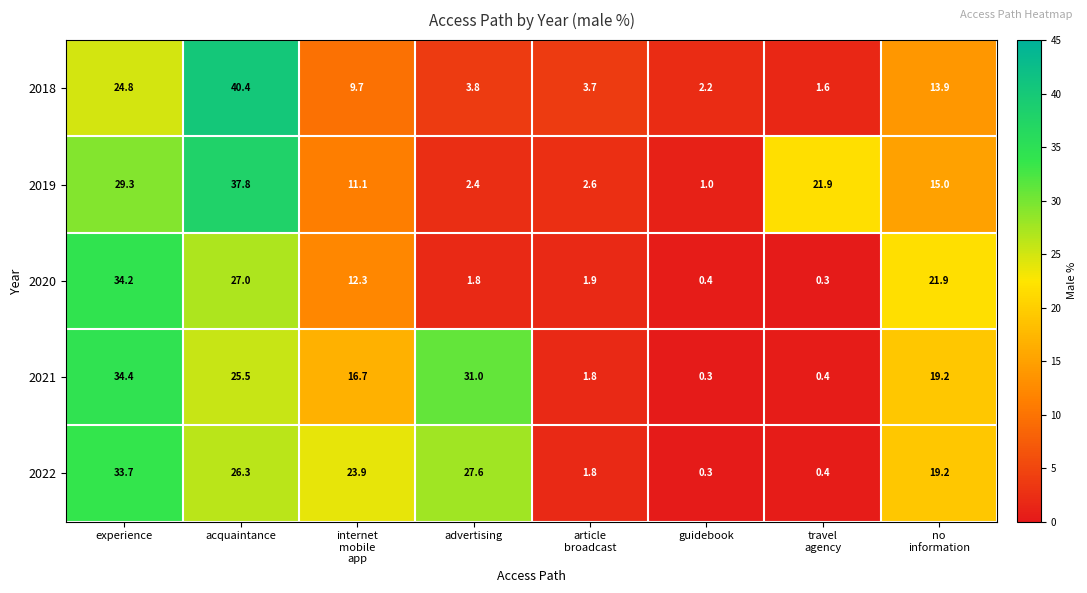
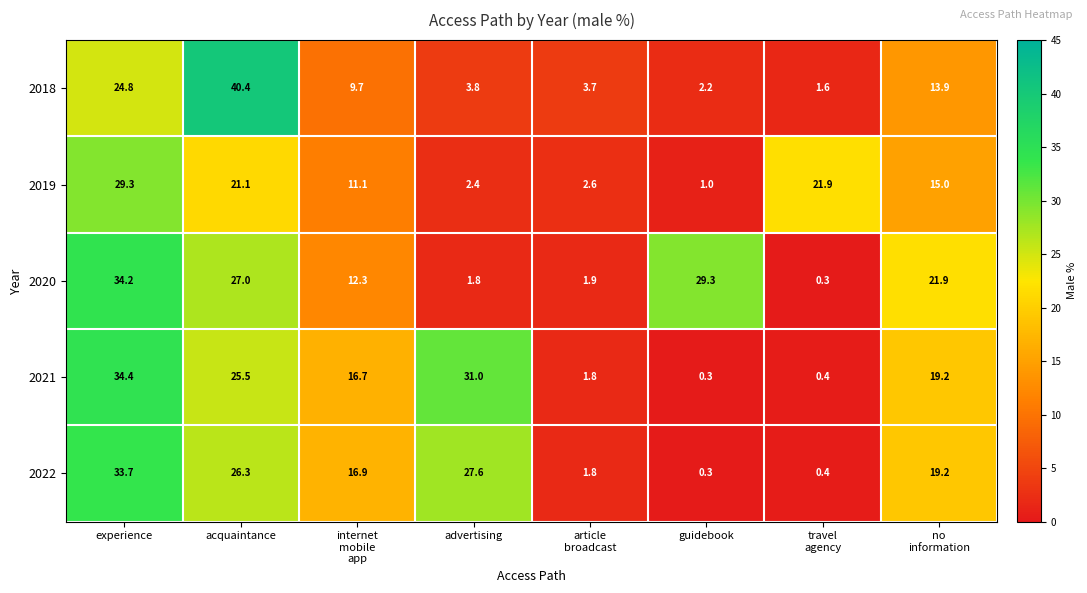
2019, acquaintance: 37.8 -> 21.1
2020, guidebook: 0.4 -> 29.3
2022, internet mobile app: 23.9 -> 16.9
